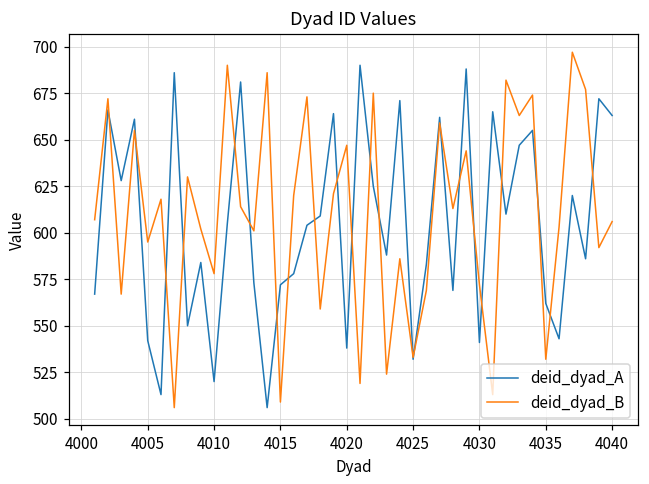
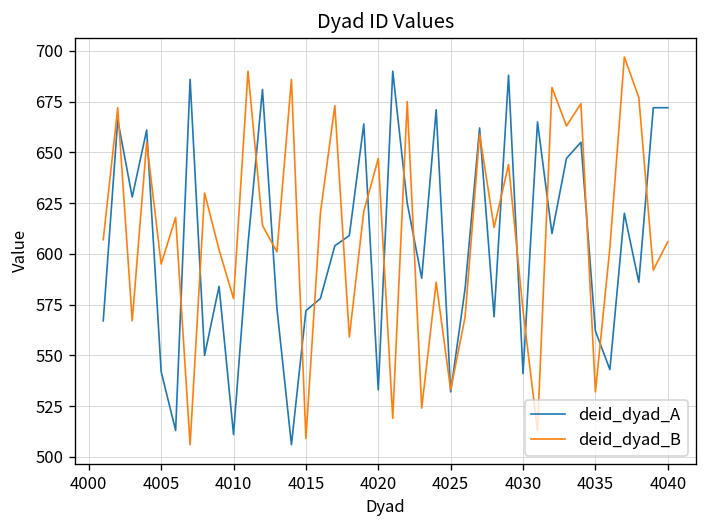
deid_dyad_A, 4010: 520 -> 511
deid_dyad_A, 4020: 538 -> 533
deid_dyad_A, 4040: 663 -> 672
